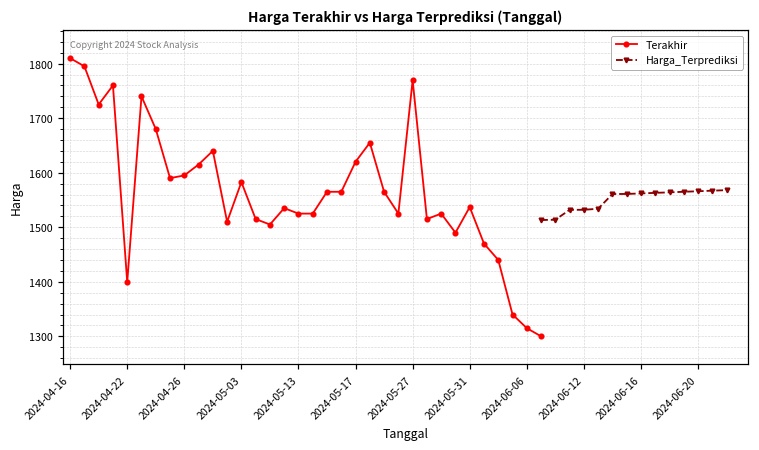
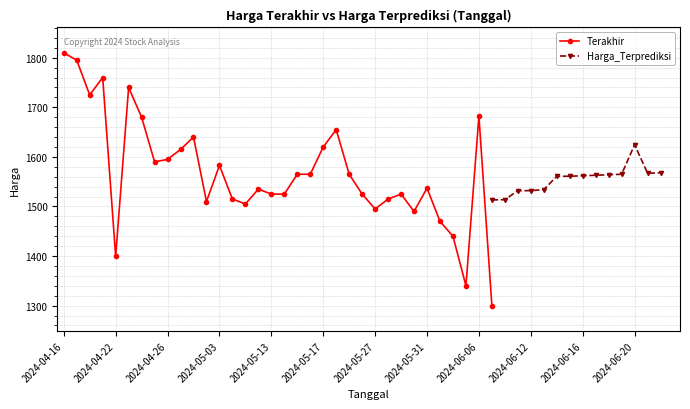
Terakhir, 2024-05-27: 1770 -> 1500
Terakhir, 2024-06-06: 1320 -> 1680
Harga_Terprediksi, 2024-06-20: 1570 -> 1620
